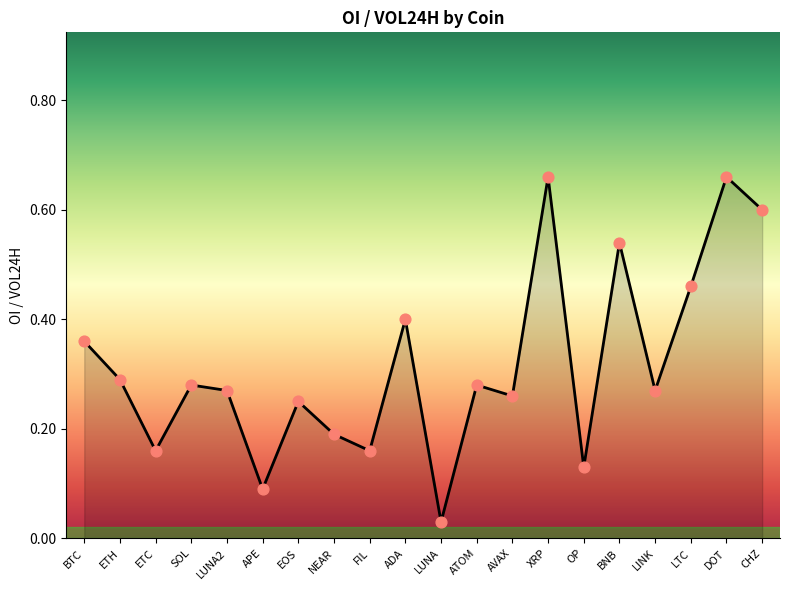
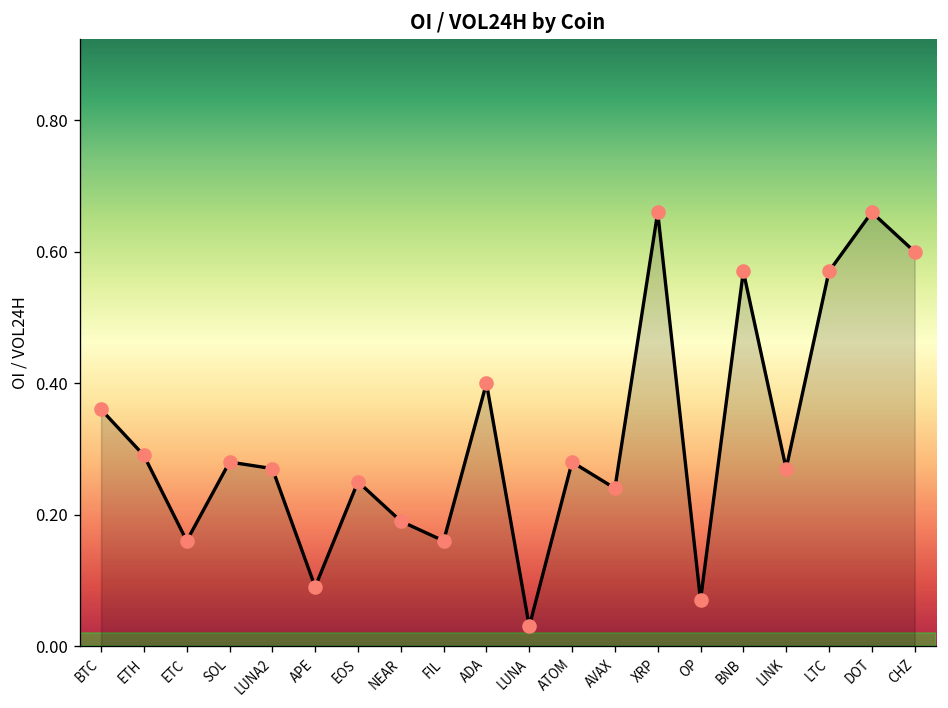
AVAX: 0.26 -> 0.24
OP: 0.13 -> 0.07
BNB: 0.54 -> 0.57
LTC: 0.46 -> 0.57
